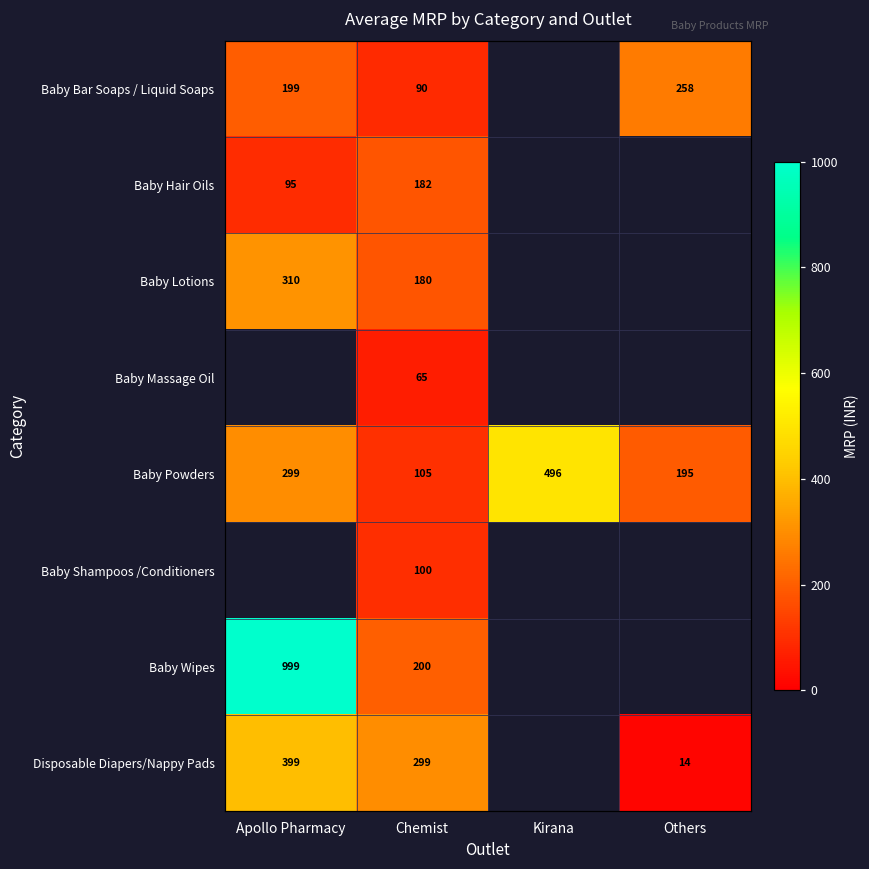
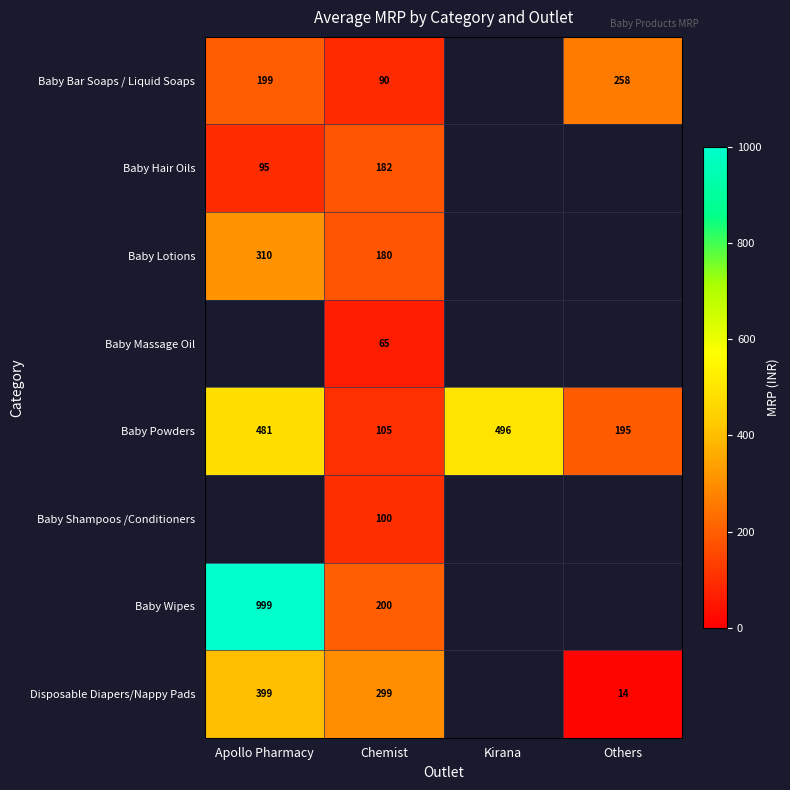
Baby Powders, Apollo Pharmacy: 299 -> 481
